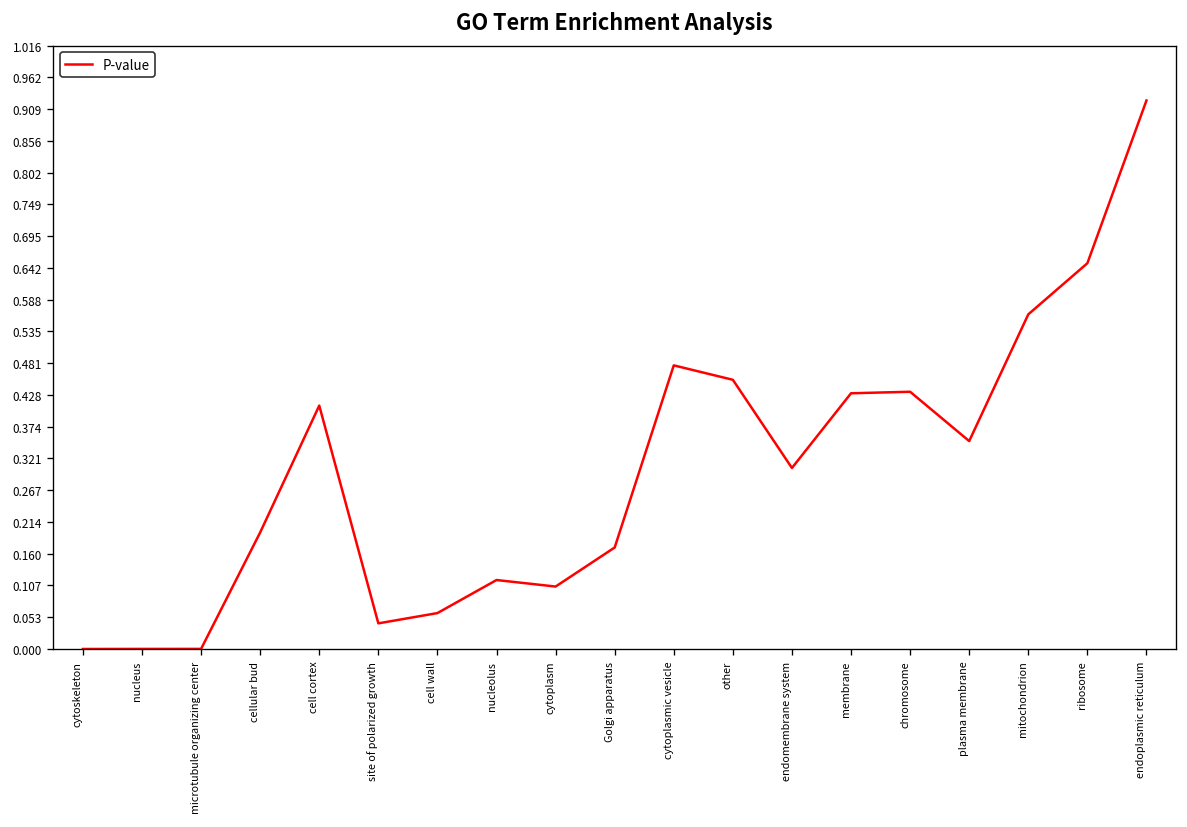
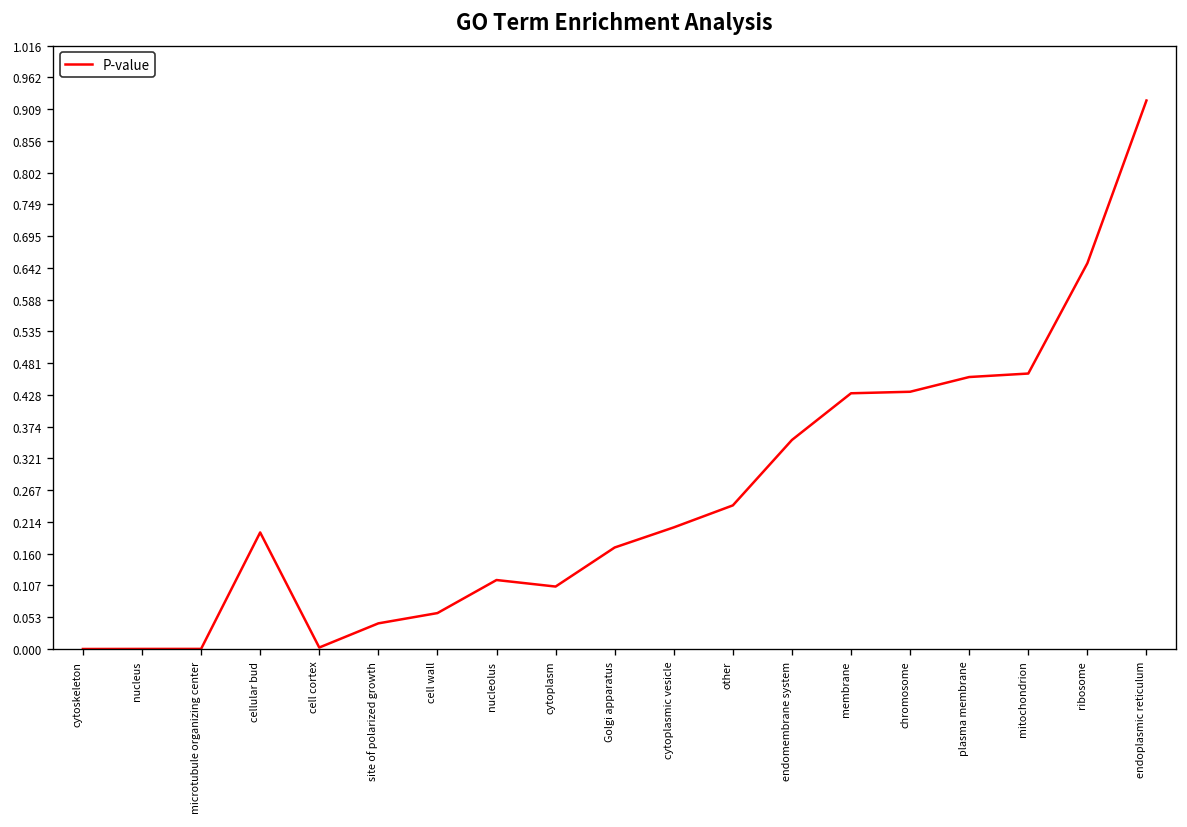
cell cortex: 0.41 -> 0.00
cytoplasmic vesicle: 0.48 -> 0.20
other: 0.45 -> 0.24
endomembrane system: 0.30 -> 0.35
plasma membrane: 0.35 -> 0.46
mitochondrion: 0.56 -> 0.46
